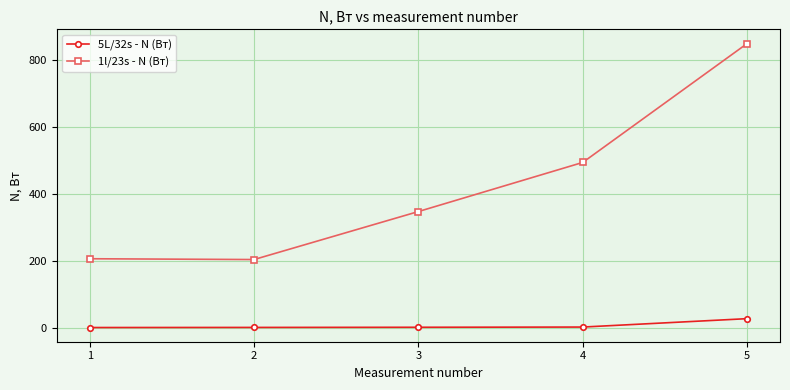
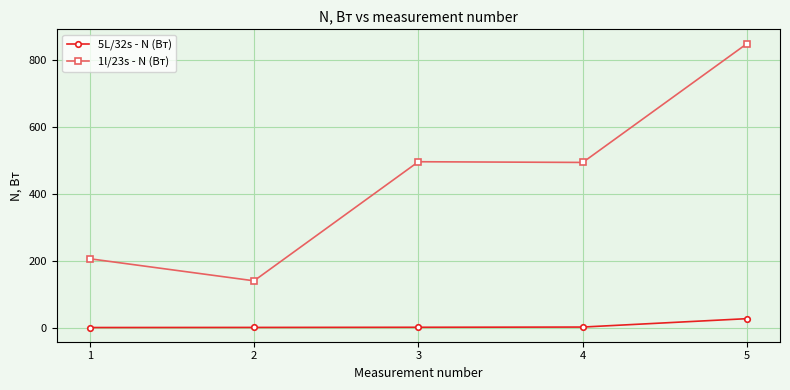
1l/23s - N (Bт), 2: 200 -> 140
1l/23s - N (Bт), 3: 350 -> 500
